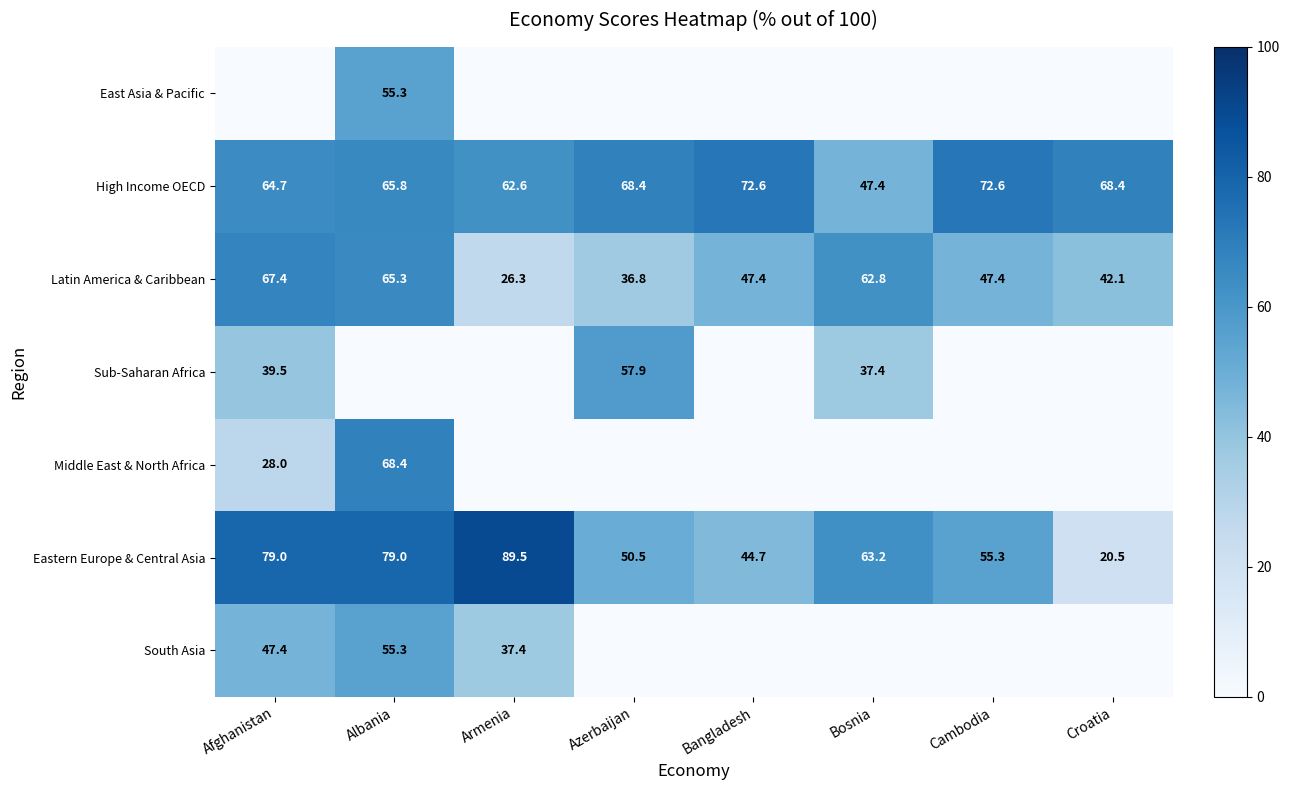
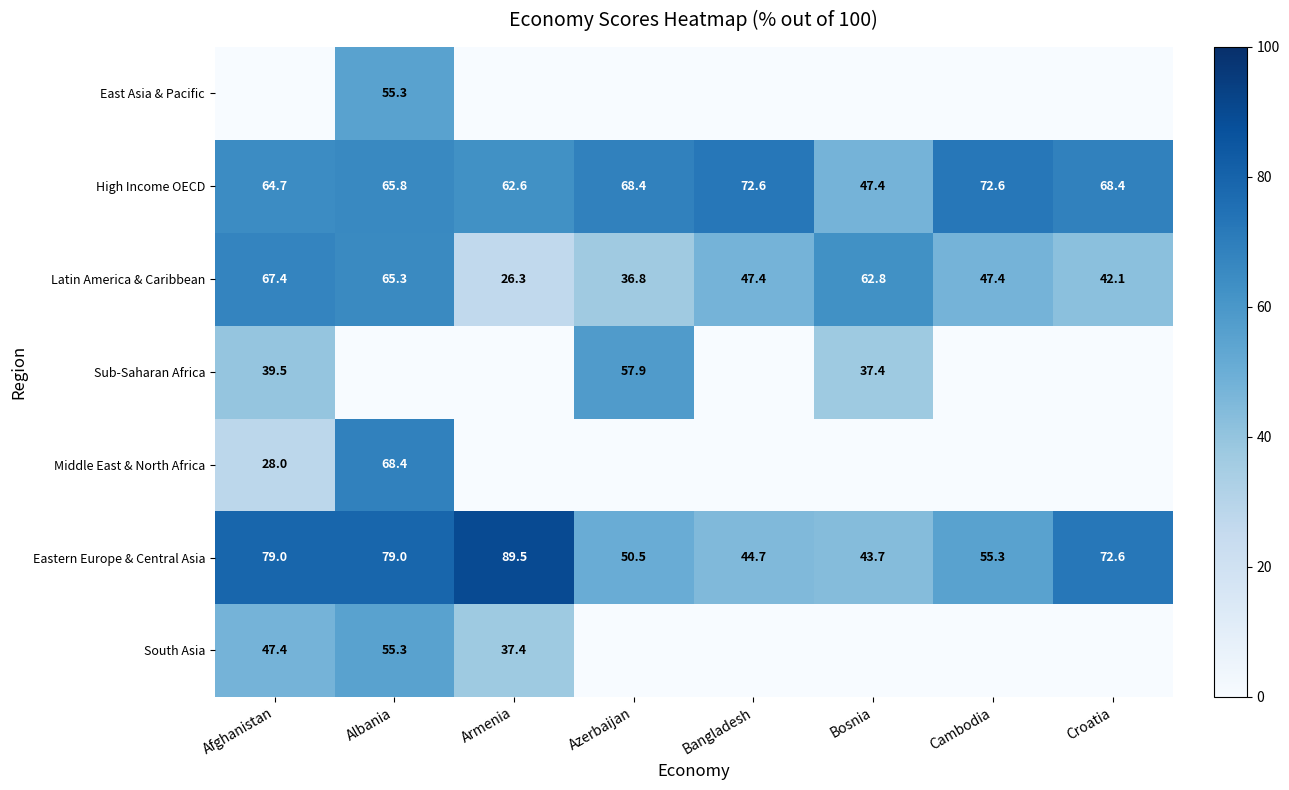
Eastern Europe & Central Asia, Bosnia: 63.2 -> 43.7
Eastern Europe & Central Asia, Croatia: 20.5 -> 72.6
